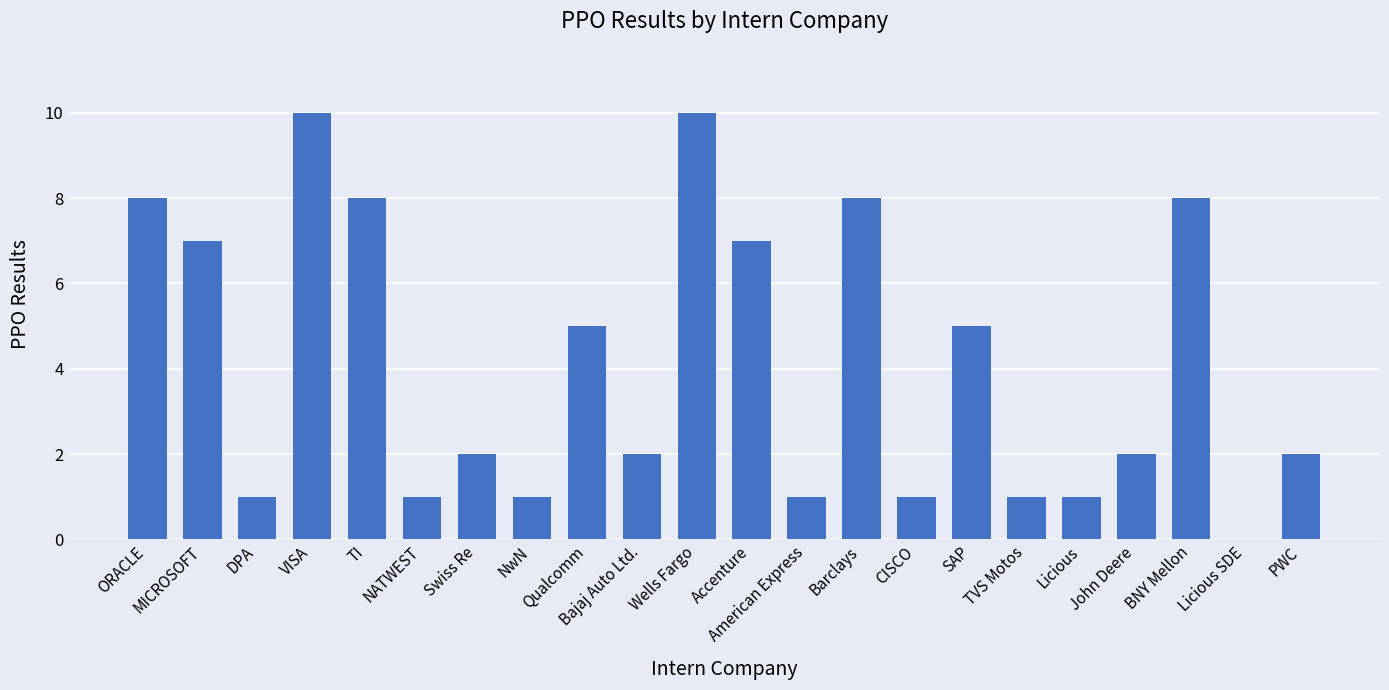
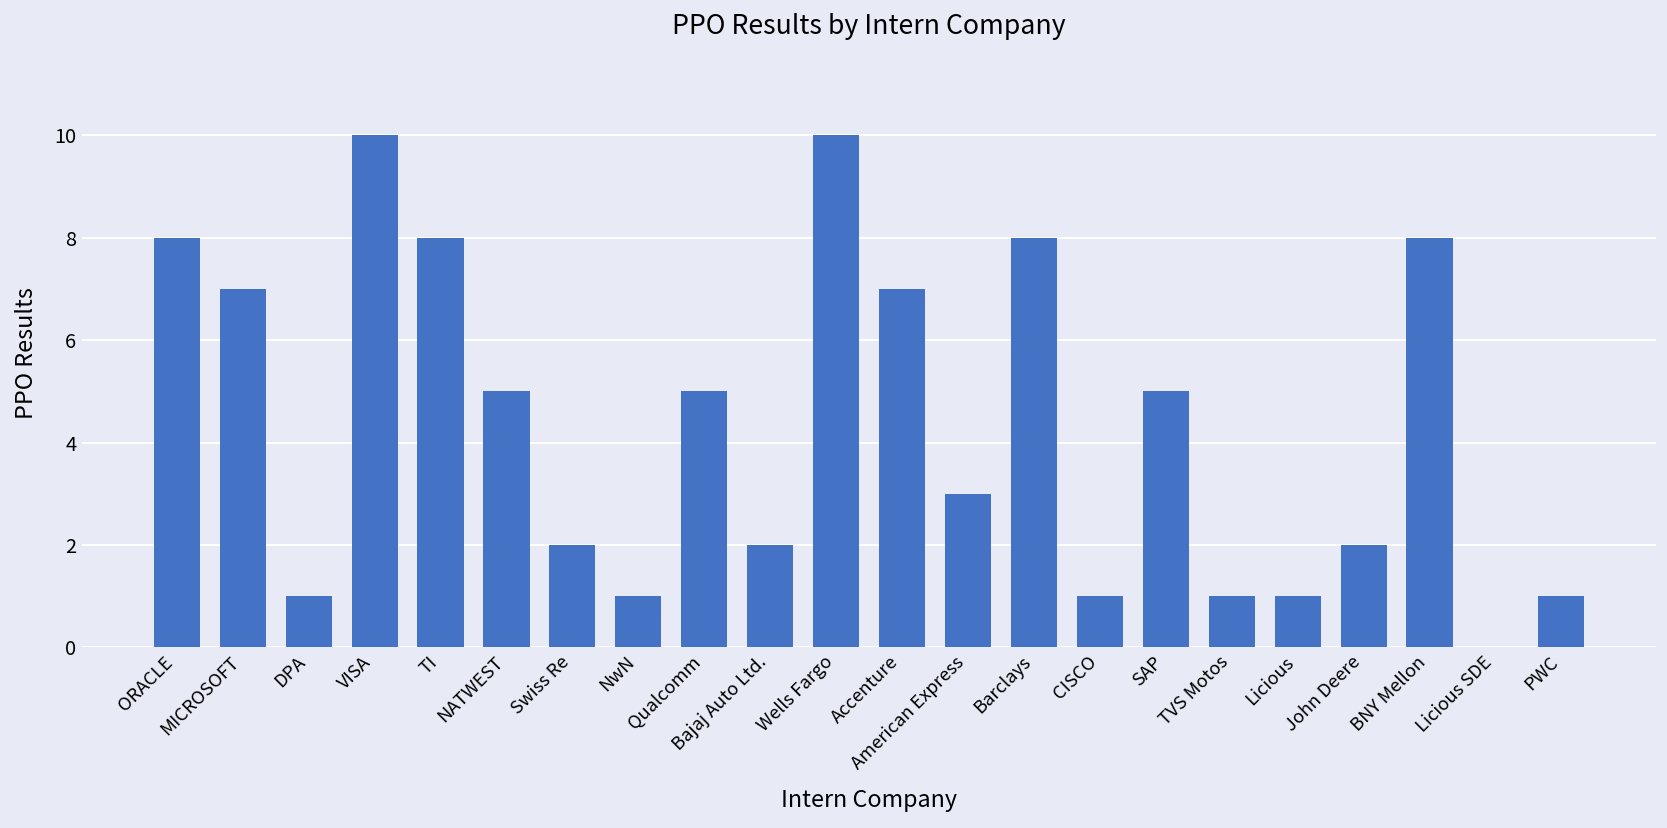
NATWEST: 1 -> 5
American Express: 1 -> 3
PWC: 2 -> 1
